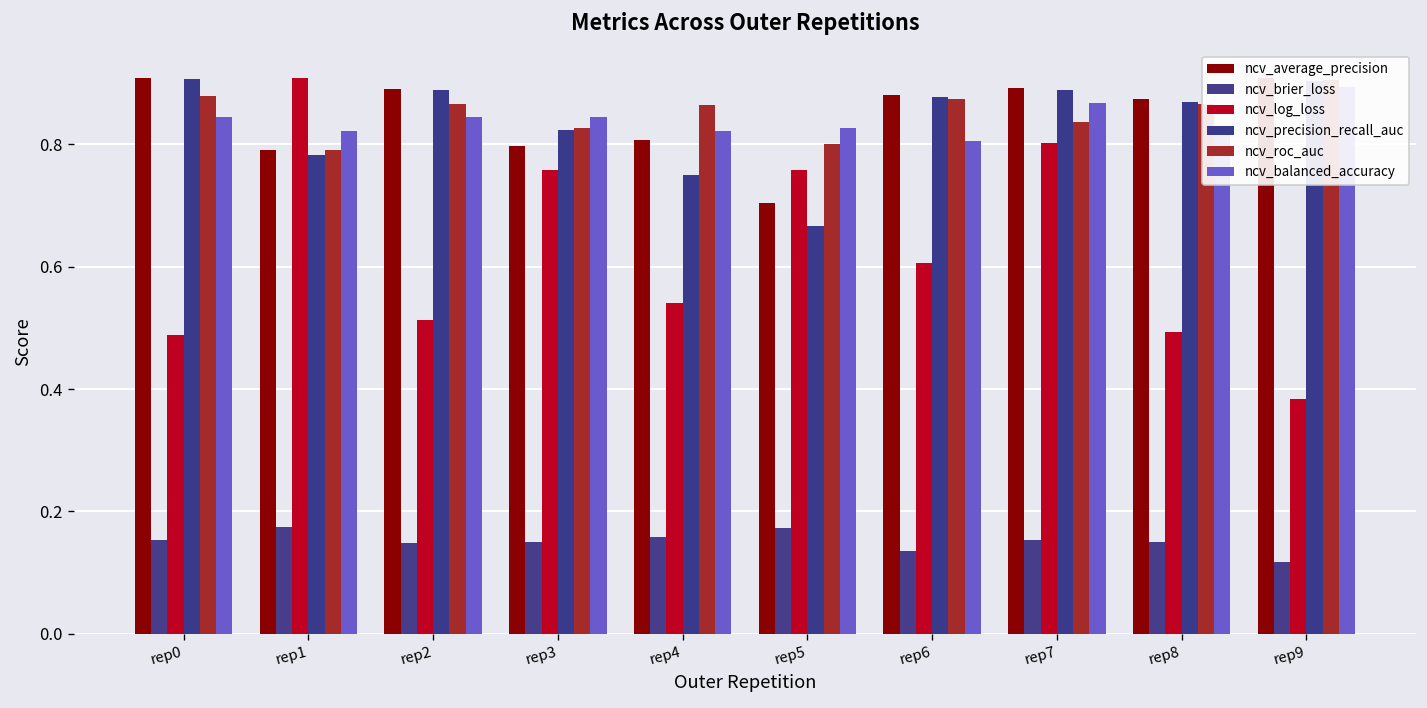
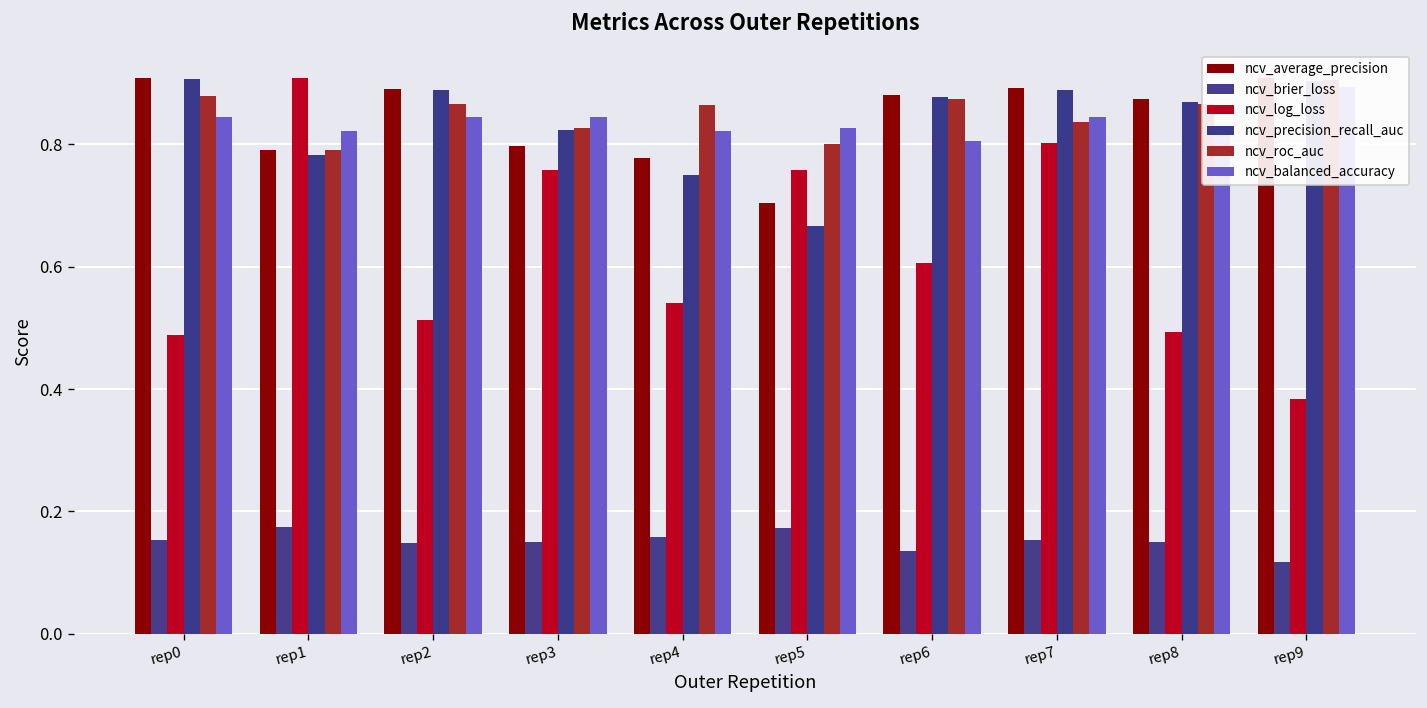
ncv_average_precision, rep4: 0.81 -> 0.78
ncv_balanced_accuracy, rep7: 0.87 -> 0.84
